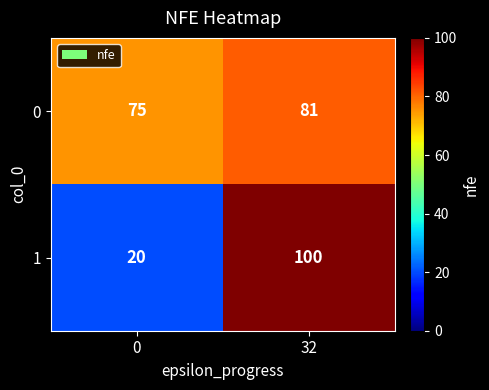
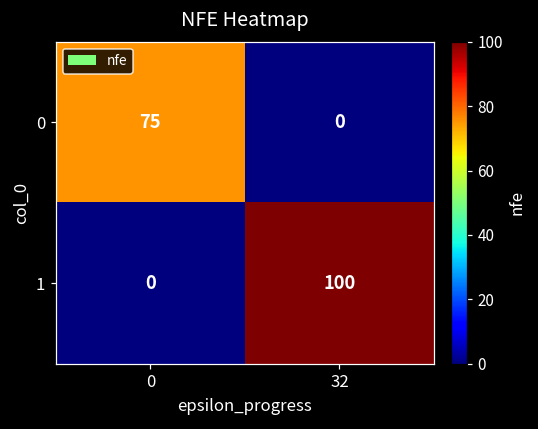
0, 32: 81 -> 0
1, 0: 20 -> 0
